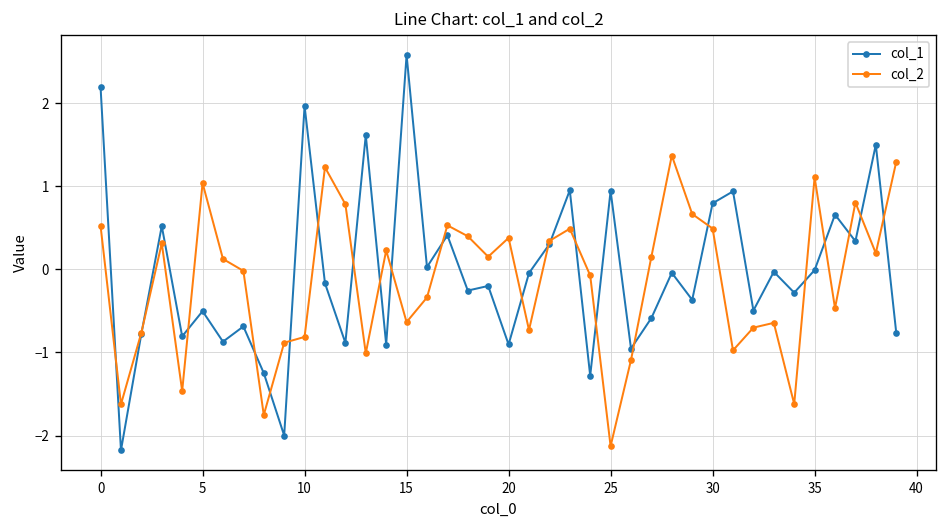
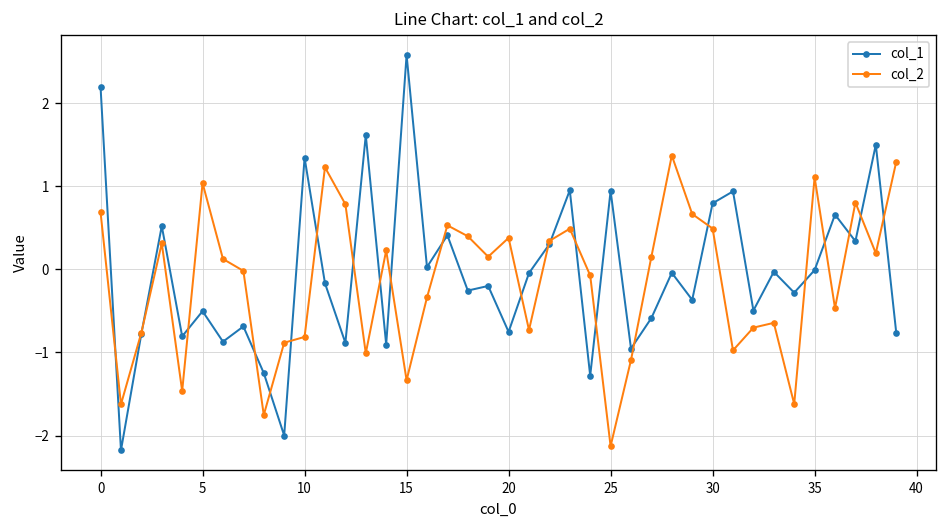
col_2, 0: 0.5 -> 0.7
col_1, 10: 2.0 -> 1.3
col_2, 15: -0.6 -> -1.3
col_1, 20: -0.9 -> -0.8
